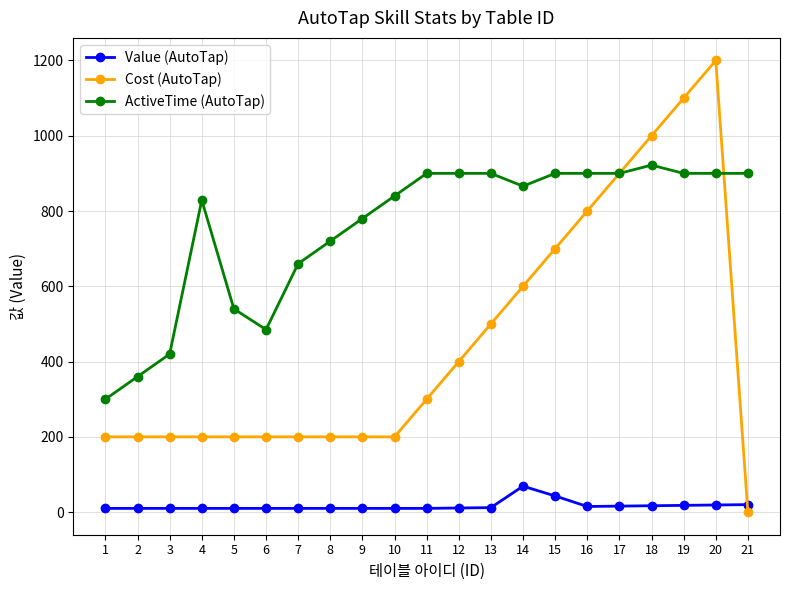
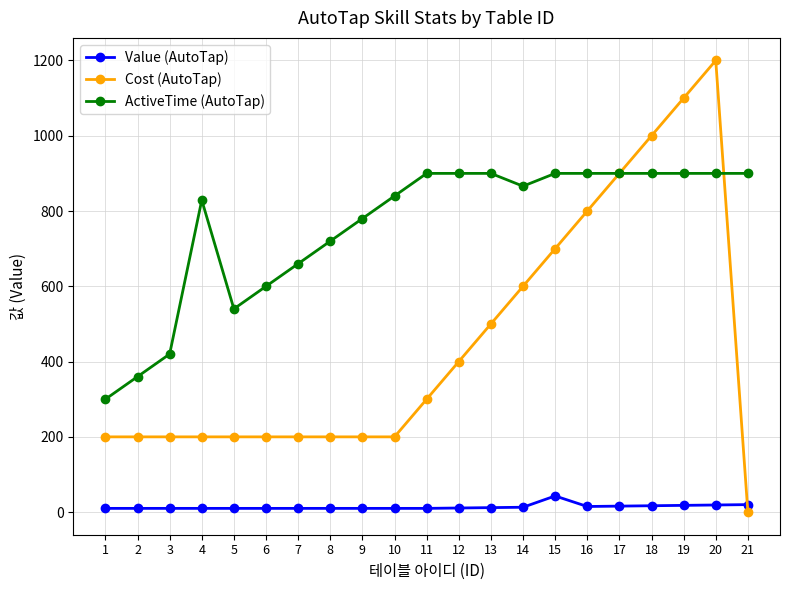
ActiveTime (AutoTap), 6: 490 -> 600
Value (AutoTap), 14: 70 -> 10
ActiveTime (AutoTap), 18: 920 -> 900
